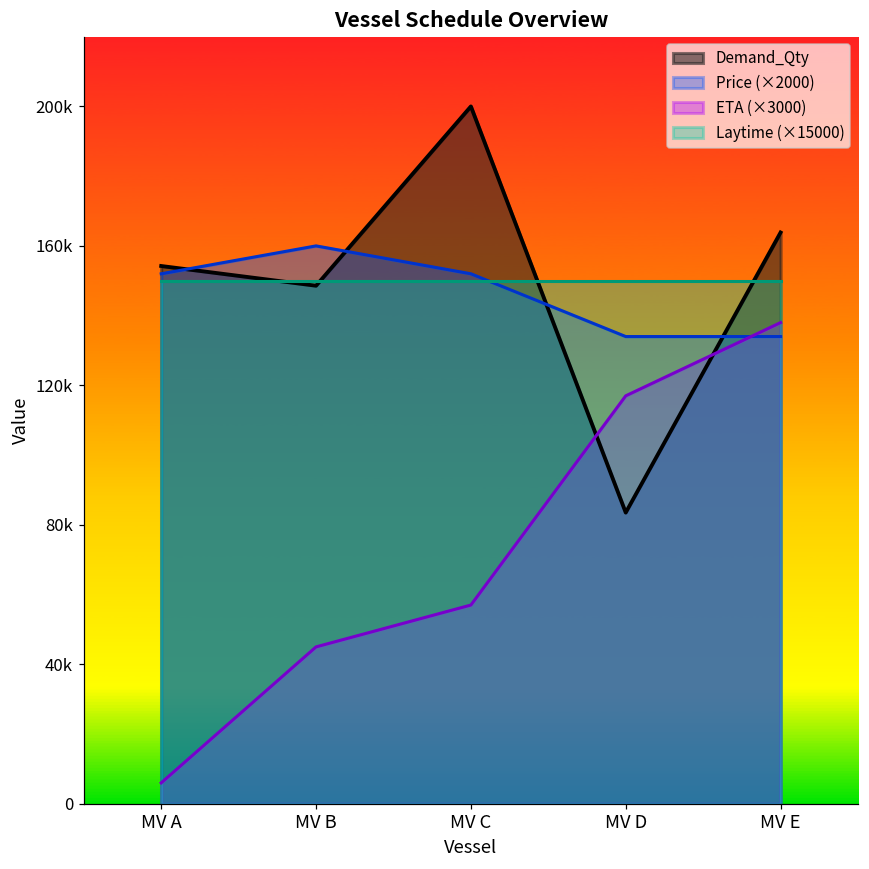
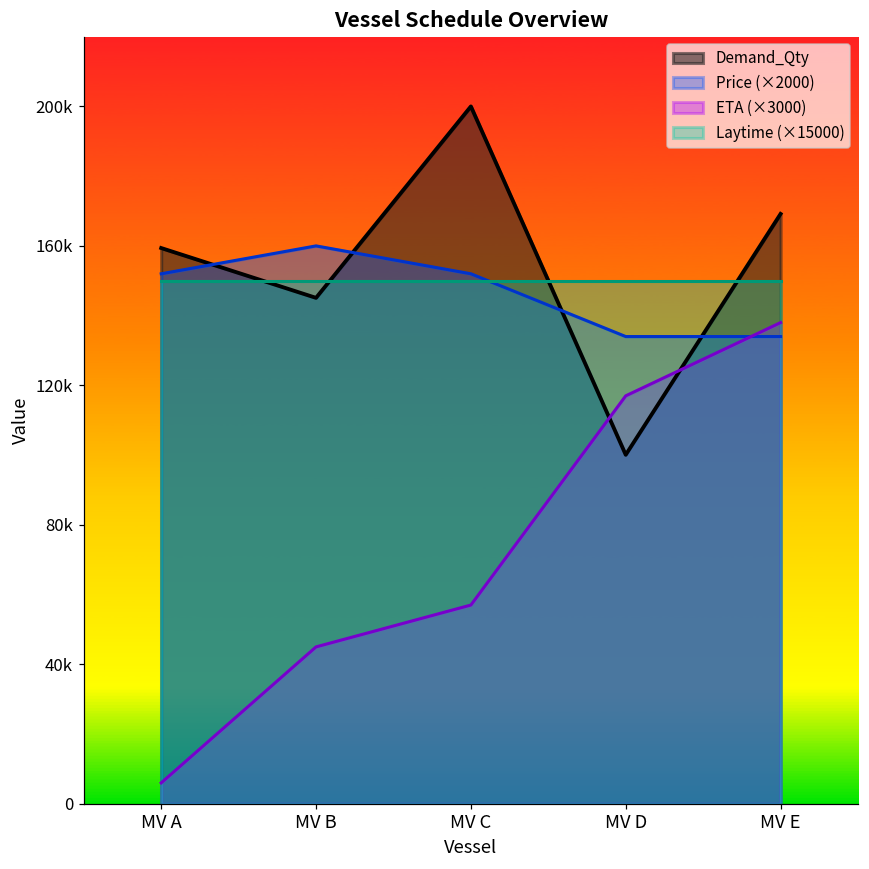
Demand_Qty, MV A: 154000 -> 159000
Demand_Qty, MV B: 149000 -> 145000
Demand_Qty, MV D: 84000 -> 100000
Demand_Qty, MV E: 164000 -> 169000
